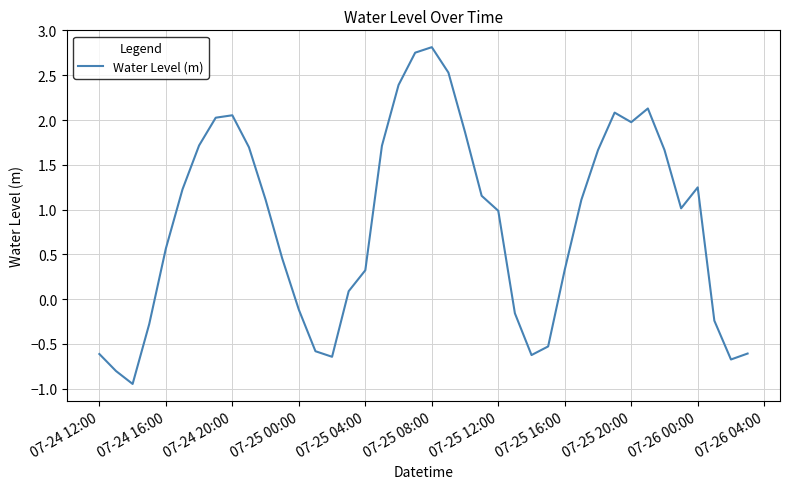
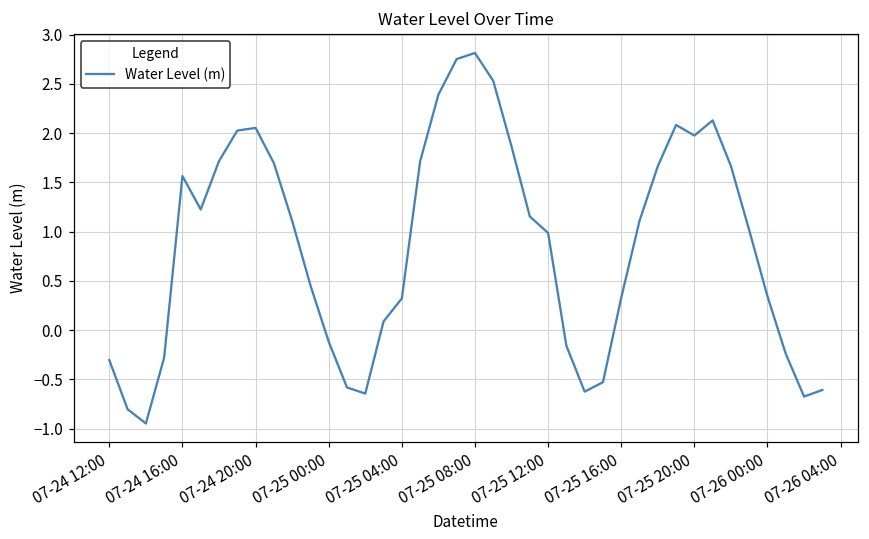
07-24 12:00: -0.6 -> -0.3
07-24 16:00: 0.6 -> 1.6
07-26 00:00: 1.2 -> 0.3
